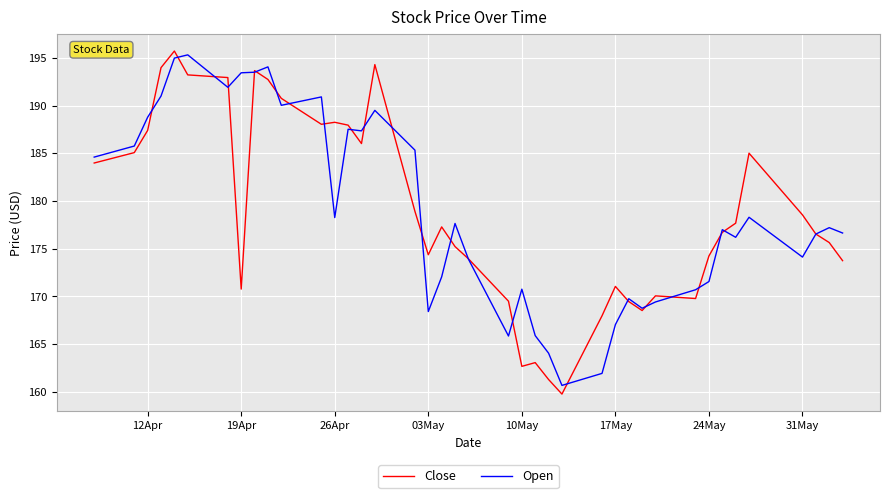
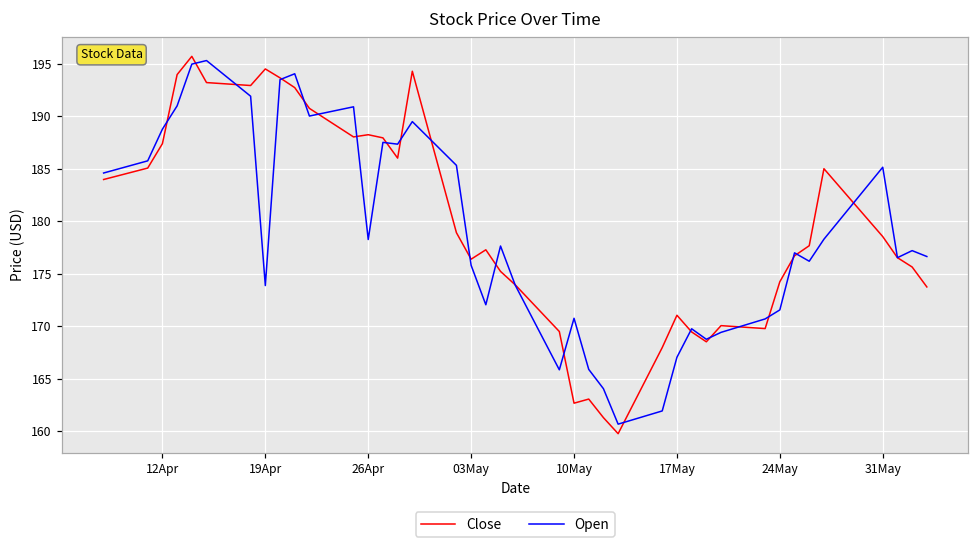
Close, 19Apr: 171 -> 195
Open, 19Apr: 193 -> 174
Close, 03May: 174 -> 176
Open, 03May: 168 -> 176
Open, 31May: 174 -> 185
